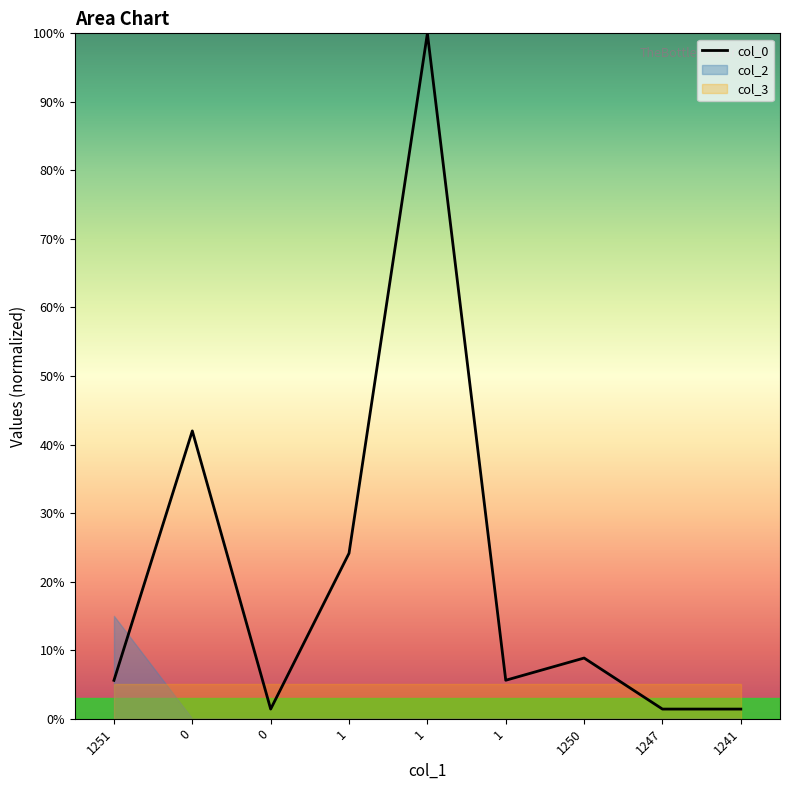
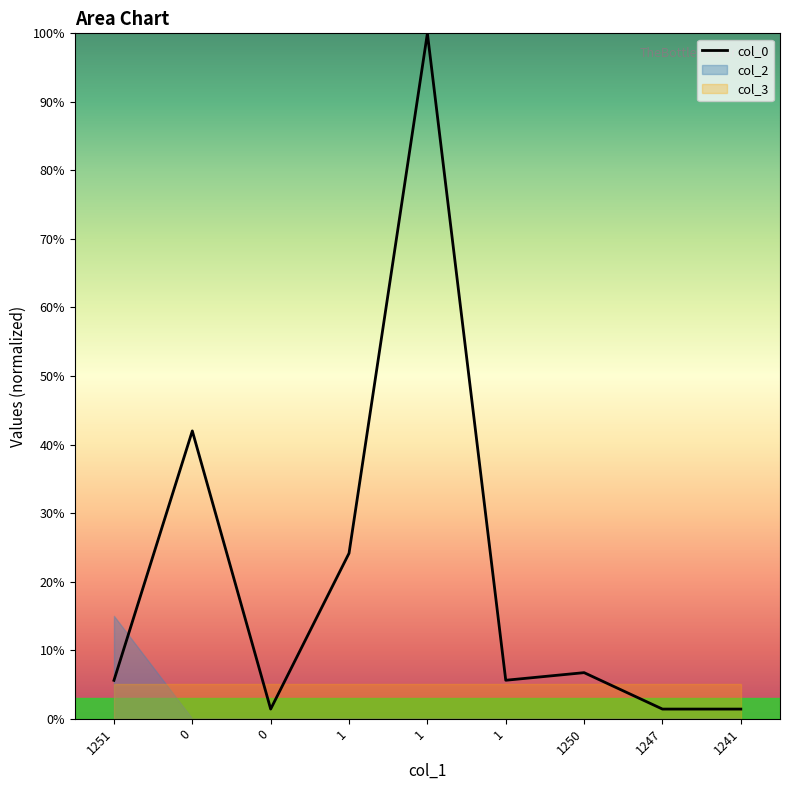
col_0, 1250: 9% -> 7%
